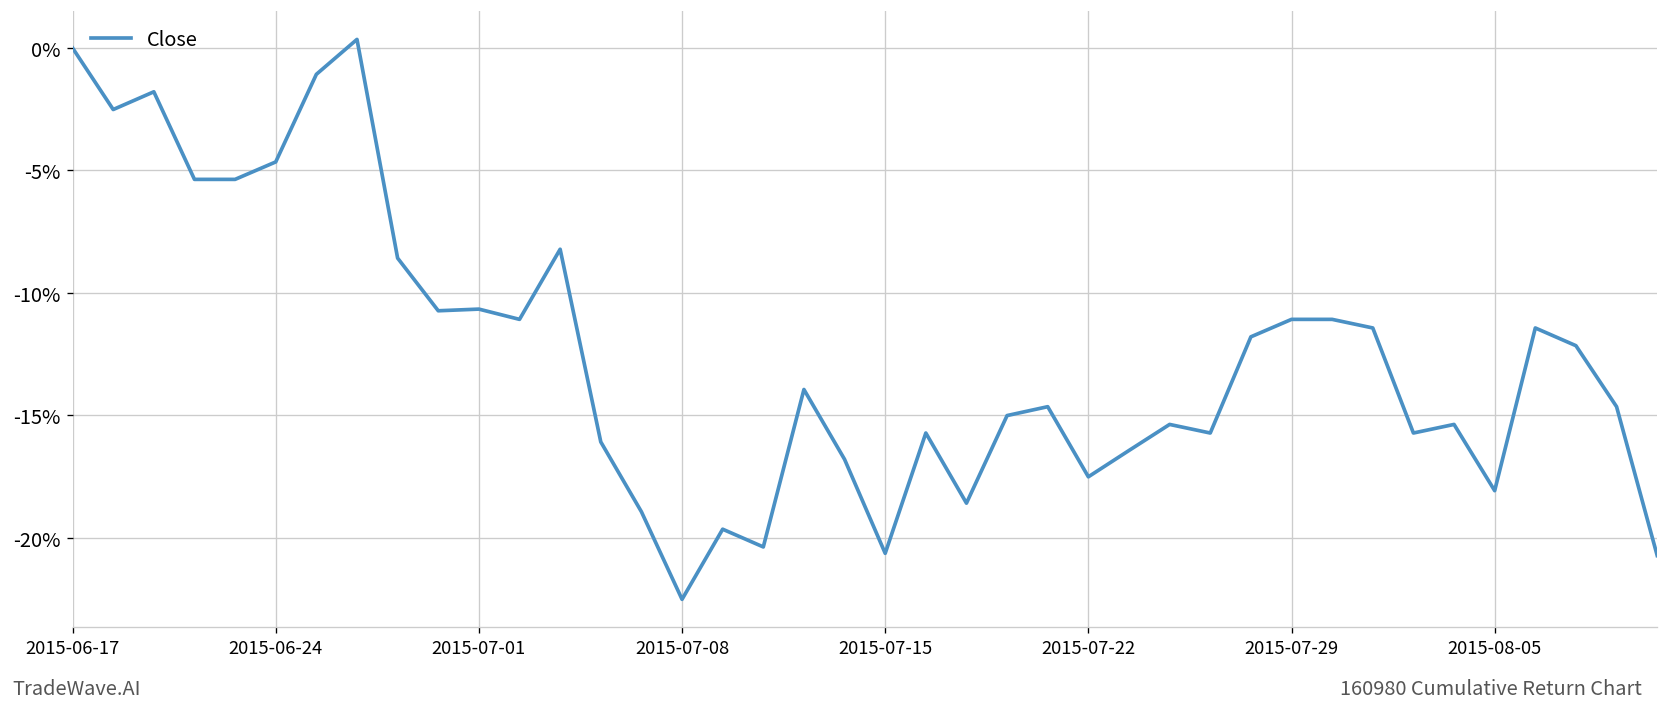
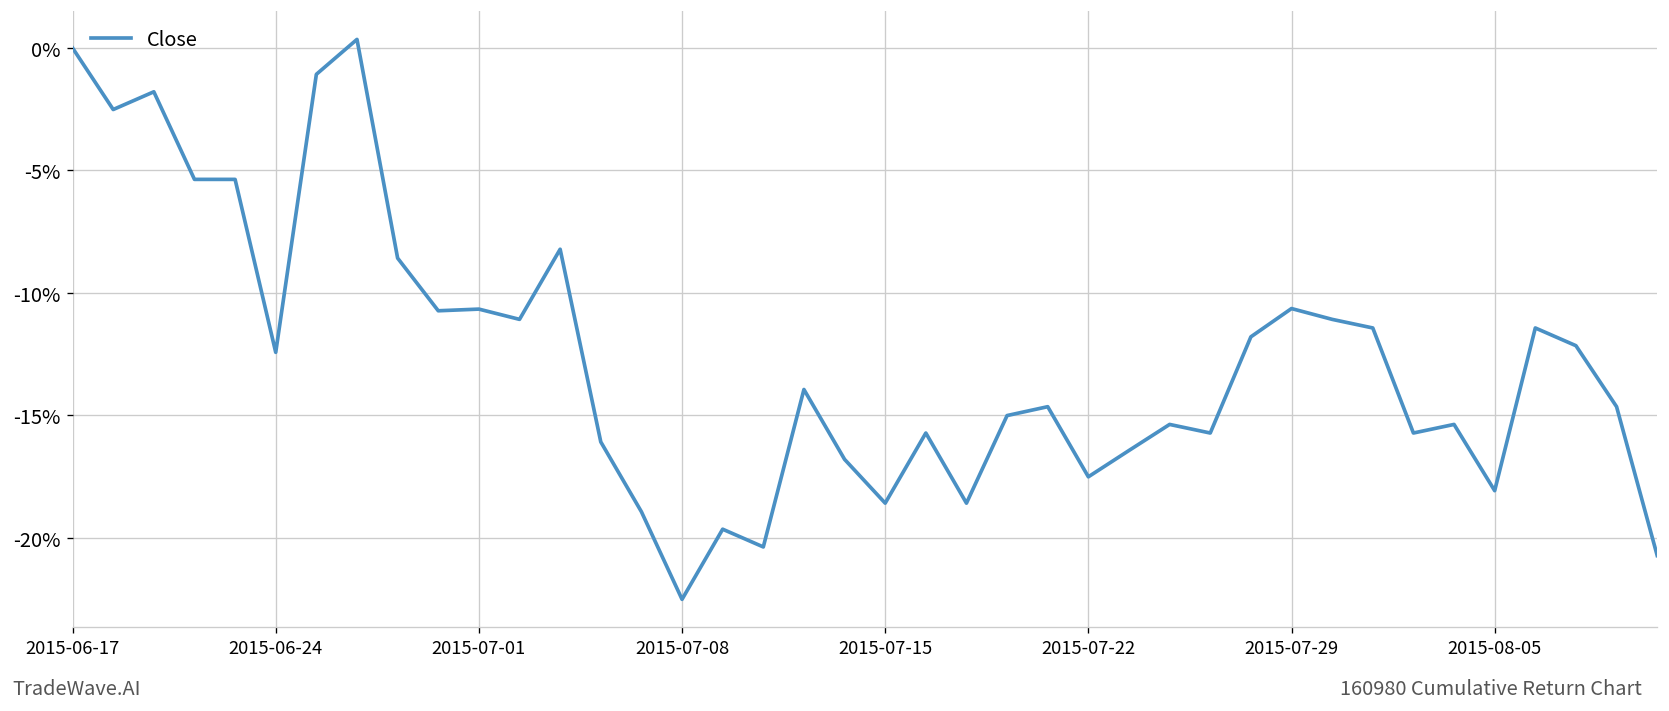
2015-06-24: -4.7% -> -12.4%
2015-07-15: -20.6% -> -18.6%
2015-07-29: -11.1% -> -10.6%
